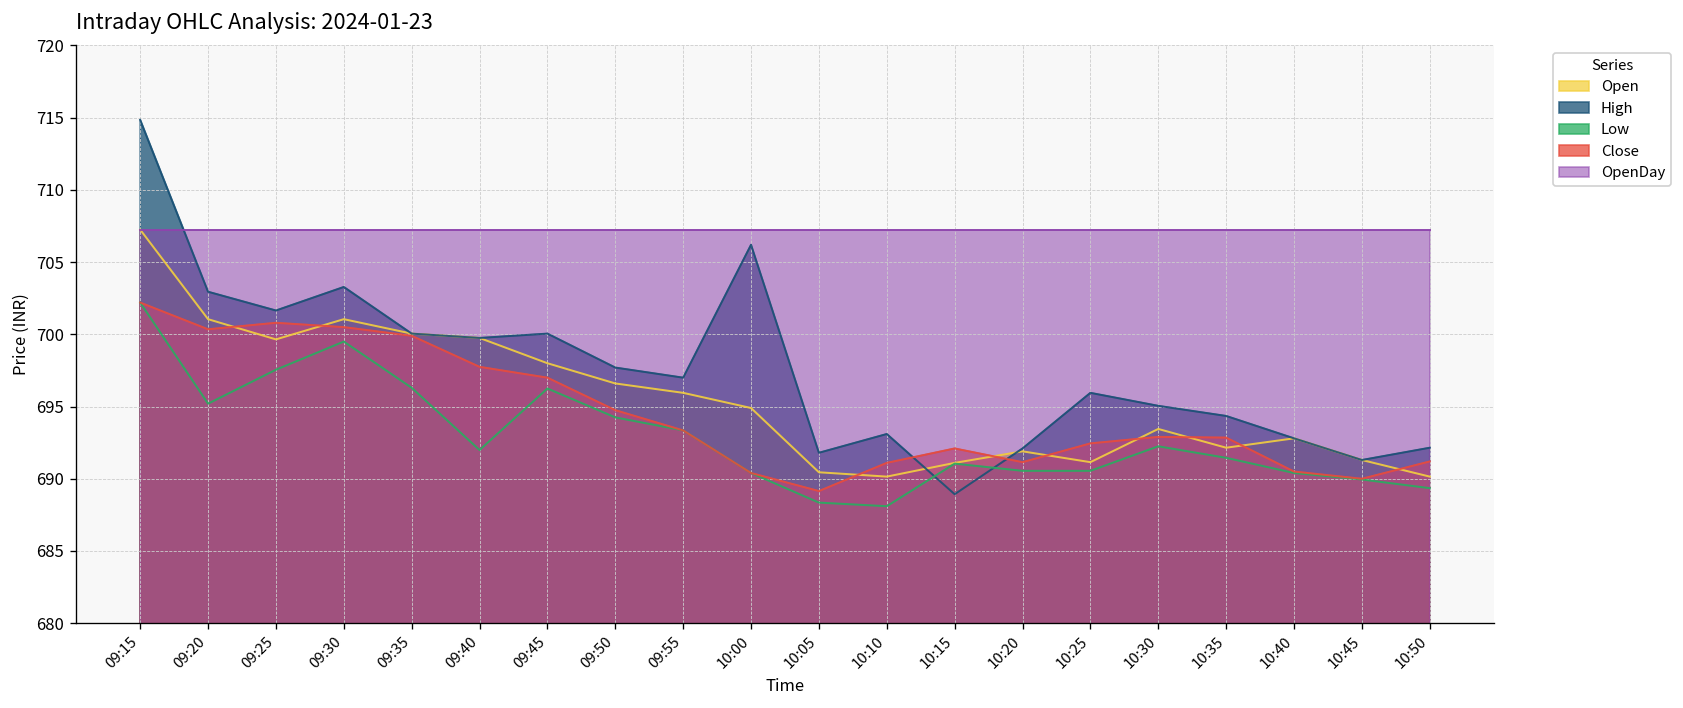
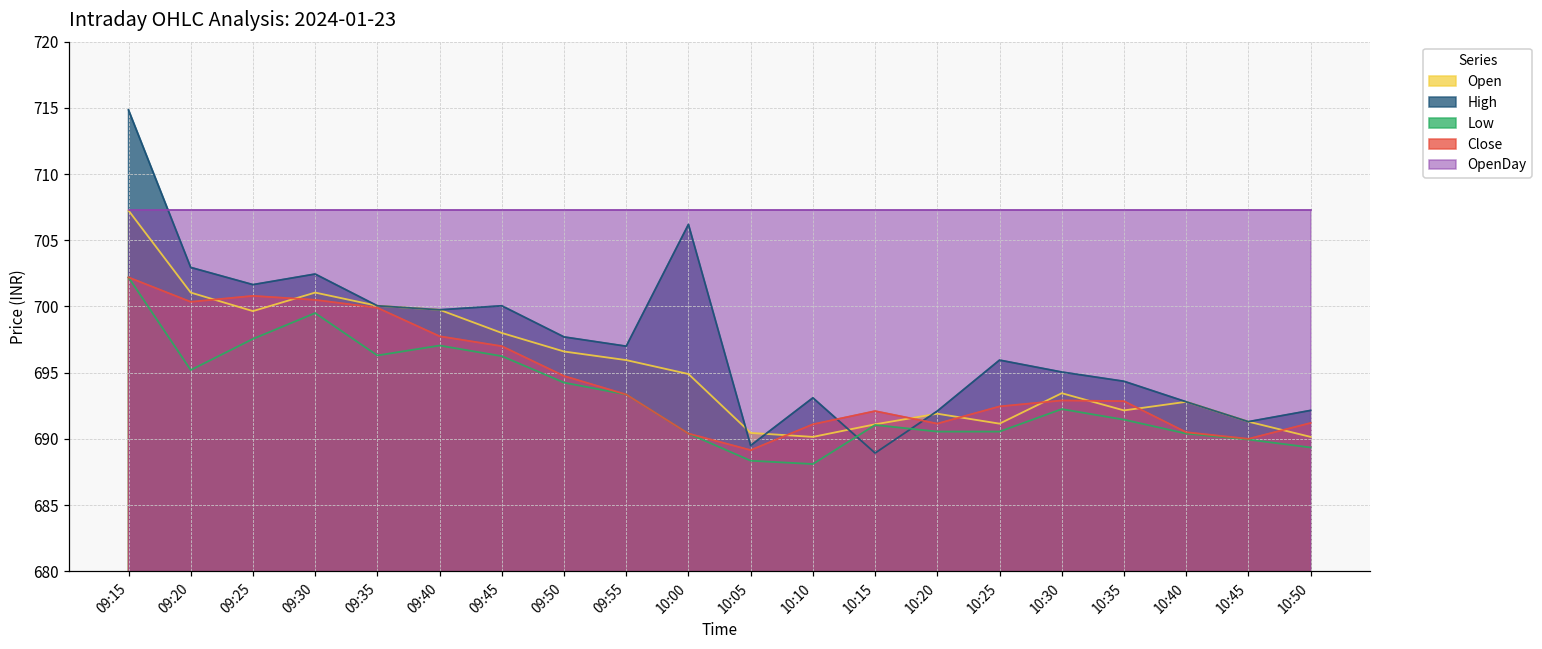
High, 09:30: 703.3 -> 702.5
Low, 09:40: 692.0 -> 697.1
High, 10:05: 691.8 -> 689.5
